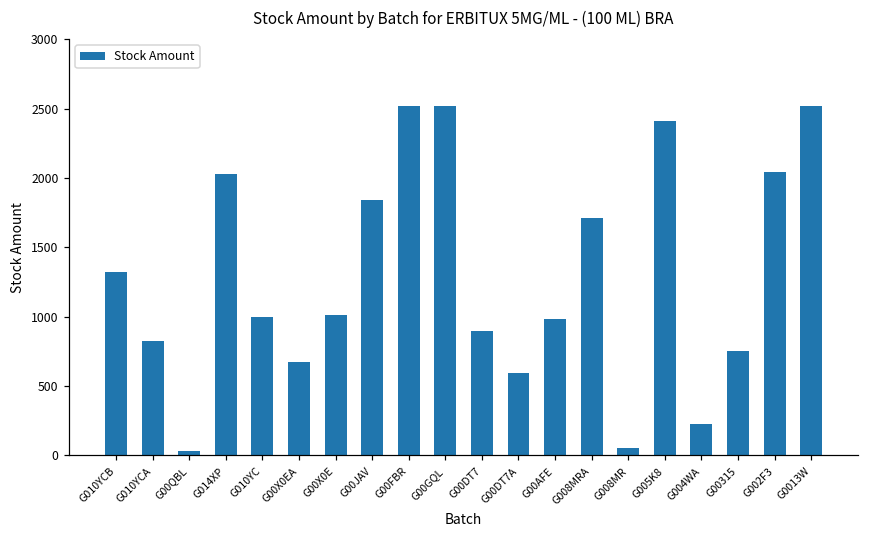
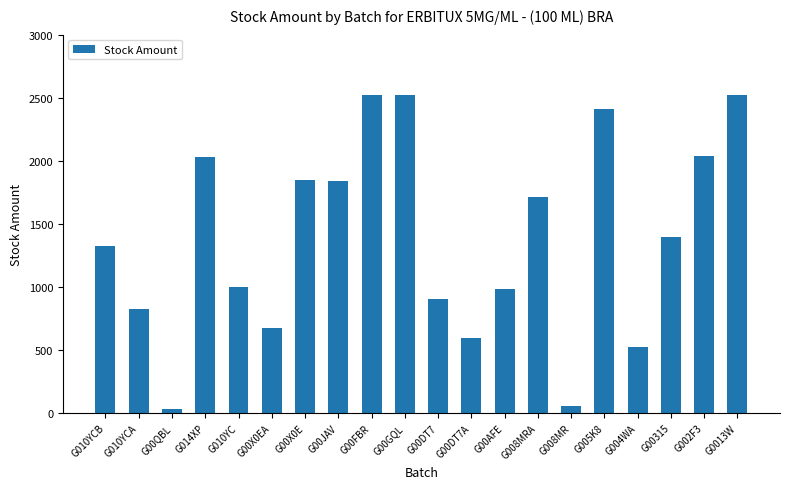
G00X0E: 1010 -> 1840
G004WA: 230 -> 520
G00315: 750 -> 1400
